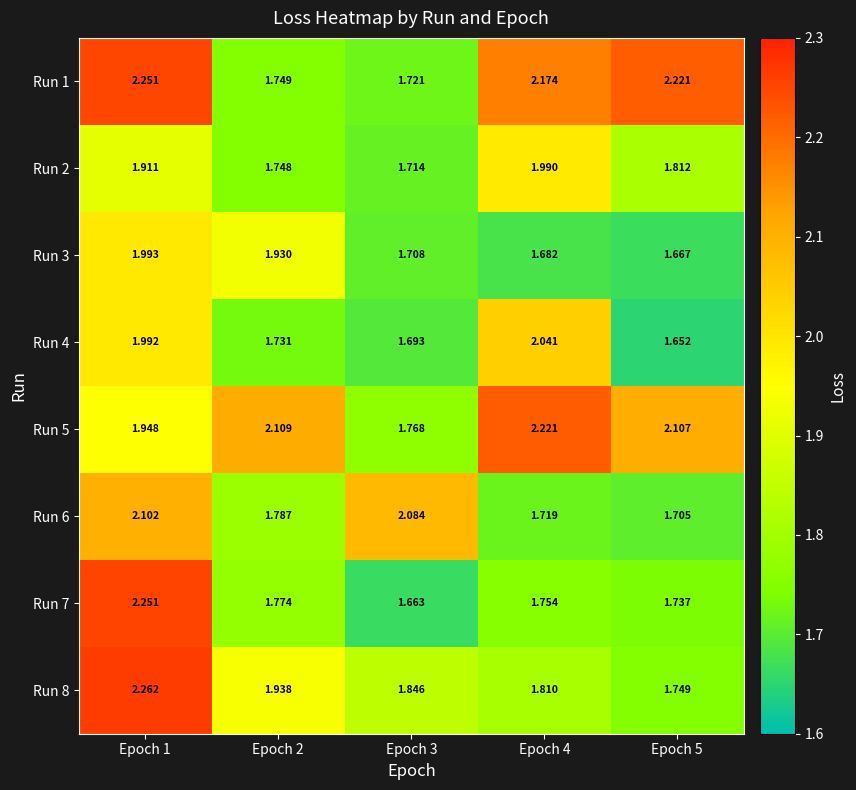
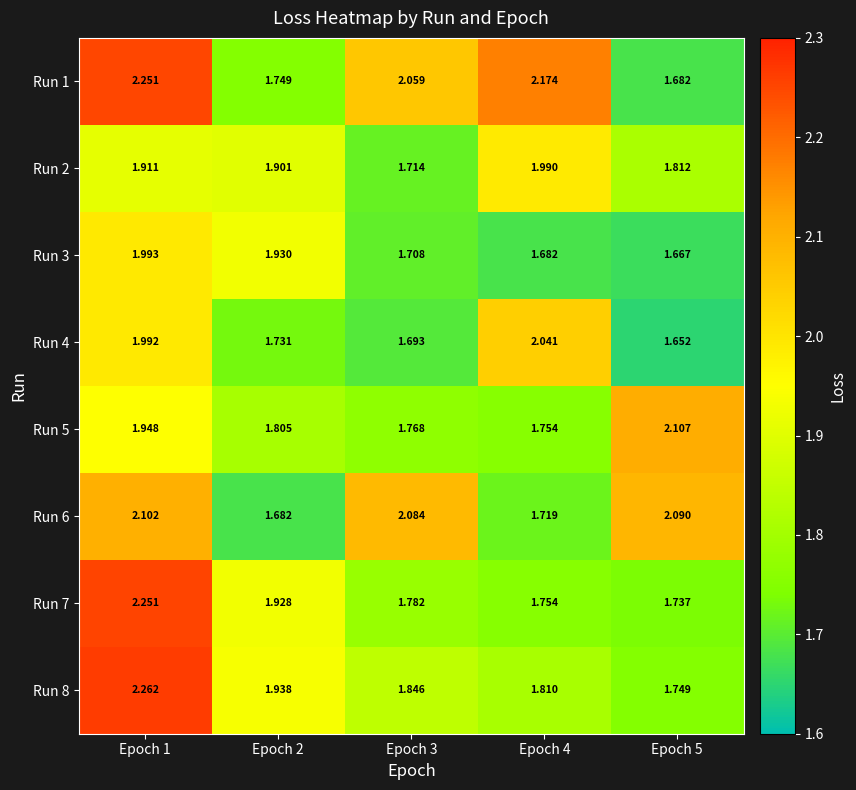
Run 1, Epoch 3: 1.721 -> 2.059
Run 1, Epoch 5: 2.221 -> 1.682
Run 2, Epoch 2: 1.748 -> 1.901
Run 5, Epoch 2: 2.109 -> 1.805
Run 5, Epoch 4: 2.221 -> 1.754
Run 6, Epoch 2: 1.787 -> 1.682
Run 6, Epoch 5: 1.705 -> 2.090
Run 7, Epoch 2: 1.774 -> 1.928
Run 7, Epoch 3: 1.663 -> 1.782
